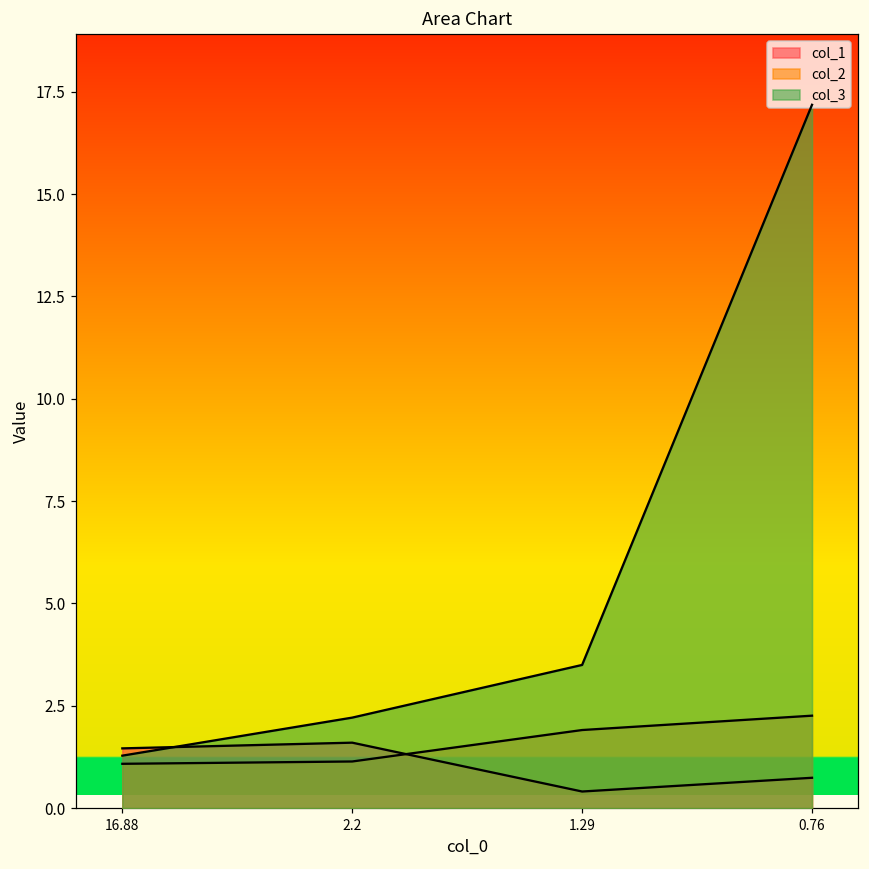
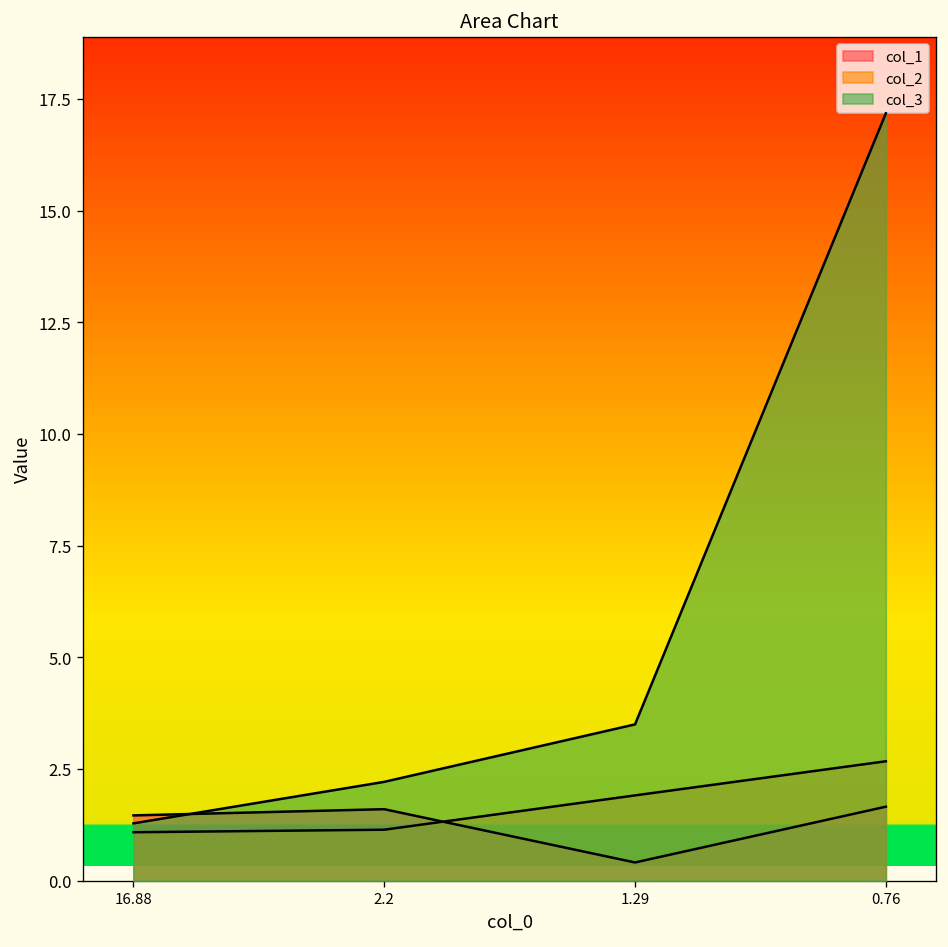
col_1, 0.76: 0.7 -> 1.7
col_2, 0.76: 2.3 -> 2.7
